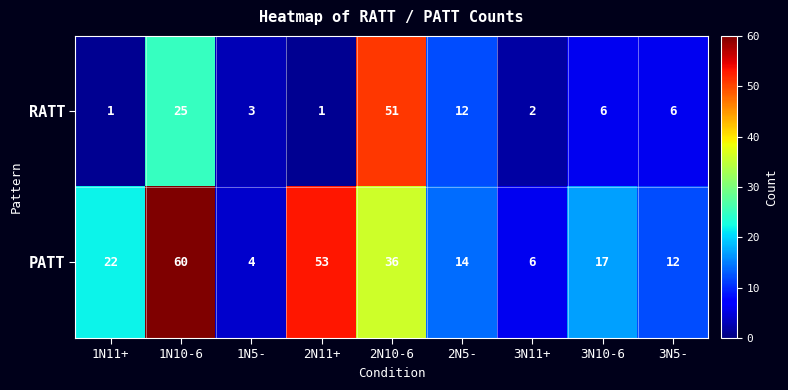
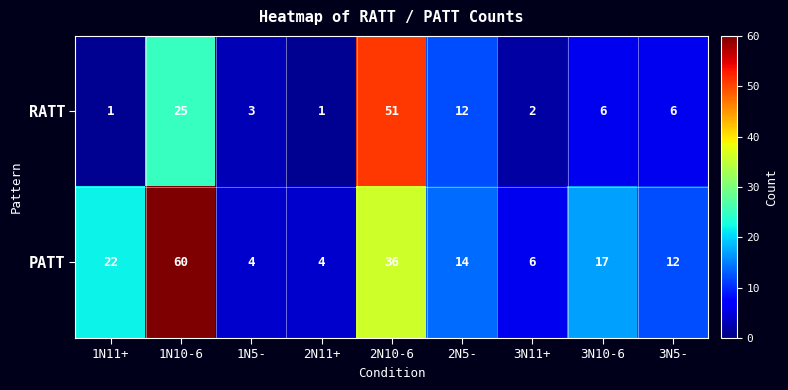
PATT, 2N11+: 53 -> 4
